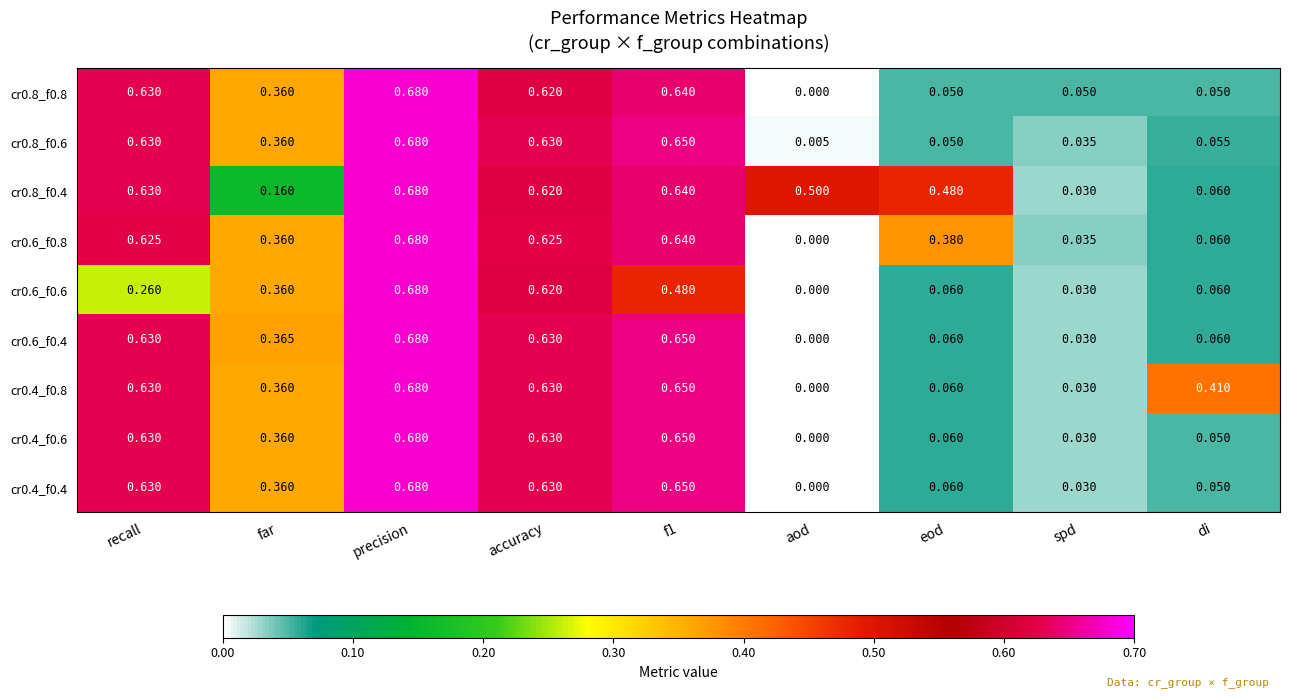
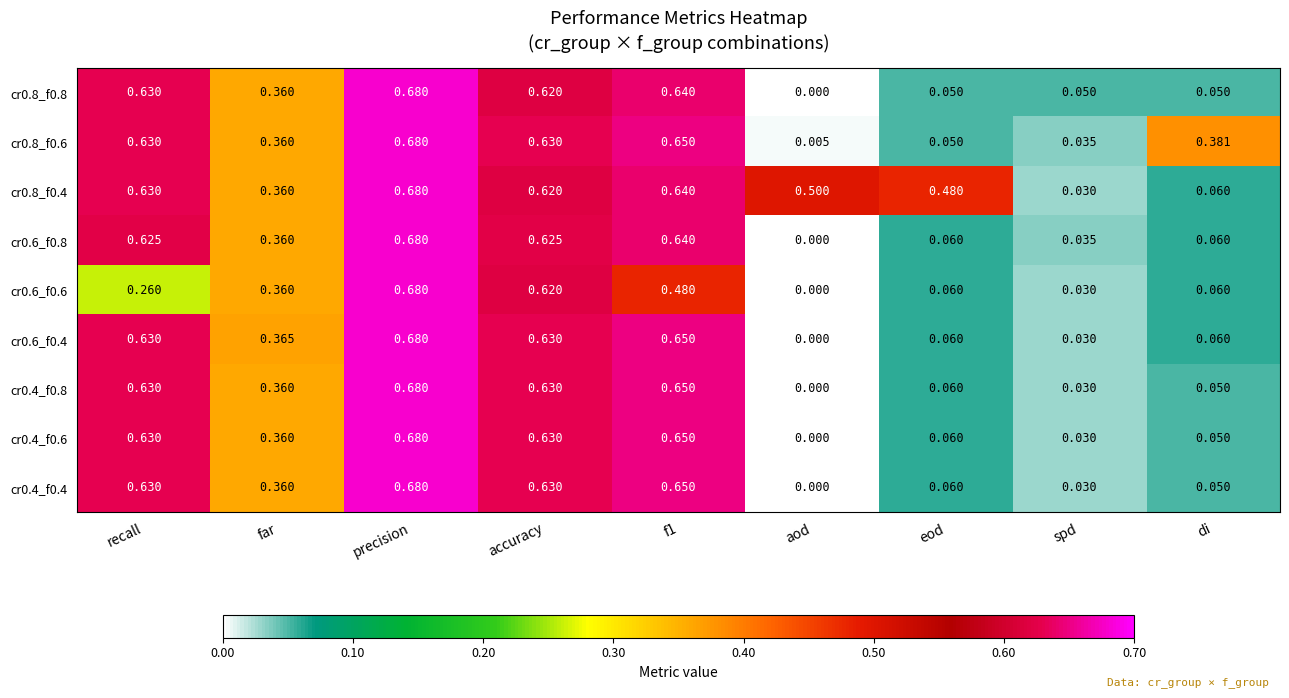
cr0.8_f0.6, di: 0.055 -> 0.381
cr0.8_f0.4, far: 0.160 -> 0.360
cr0.6_f0.8, eod: 0.380 -> 0.060
cr0.4_f0.8, di: 0.410 -> 0.050
